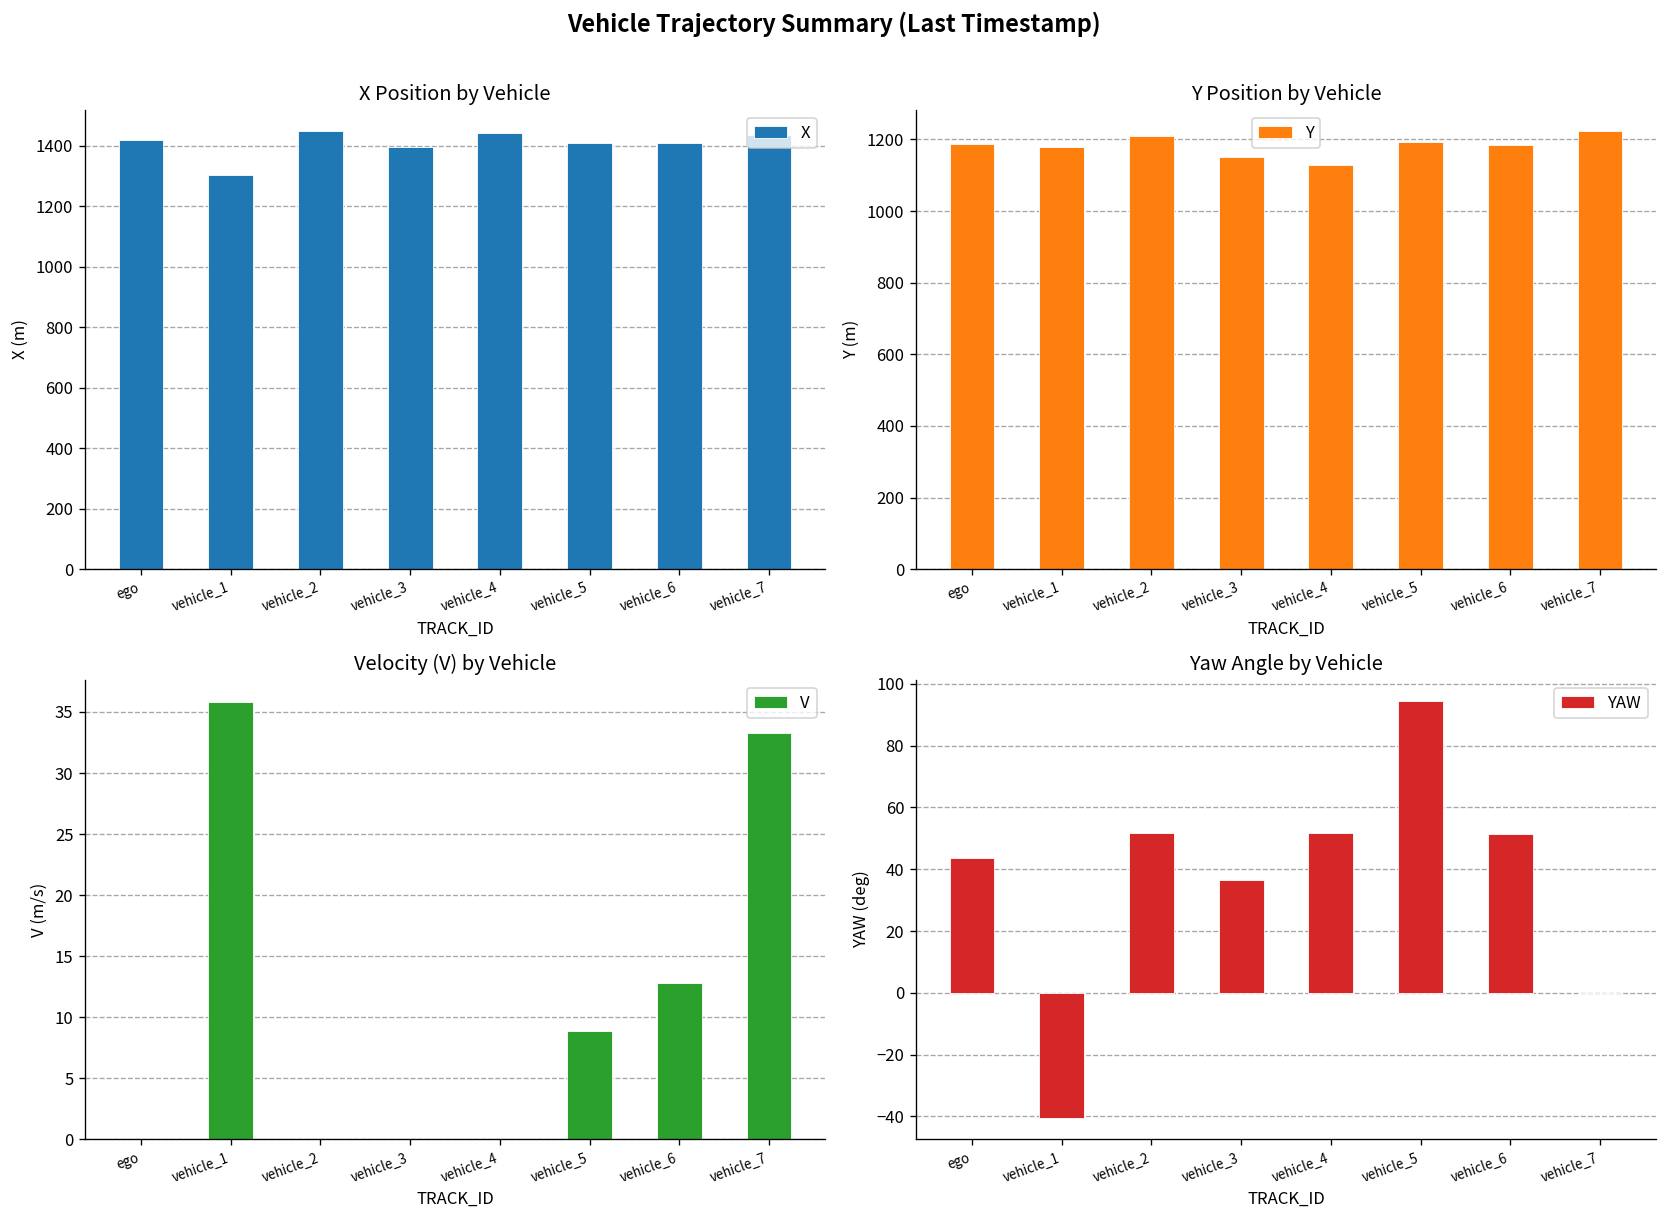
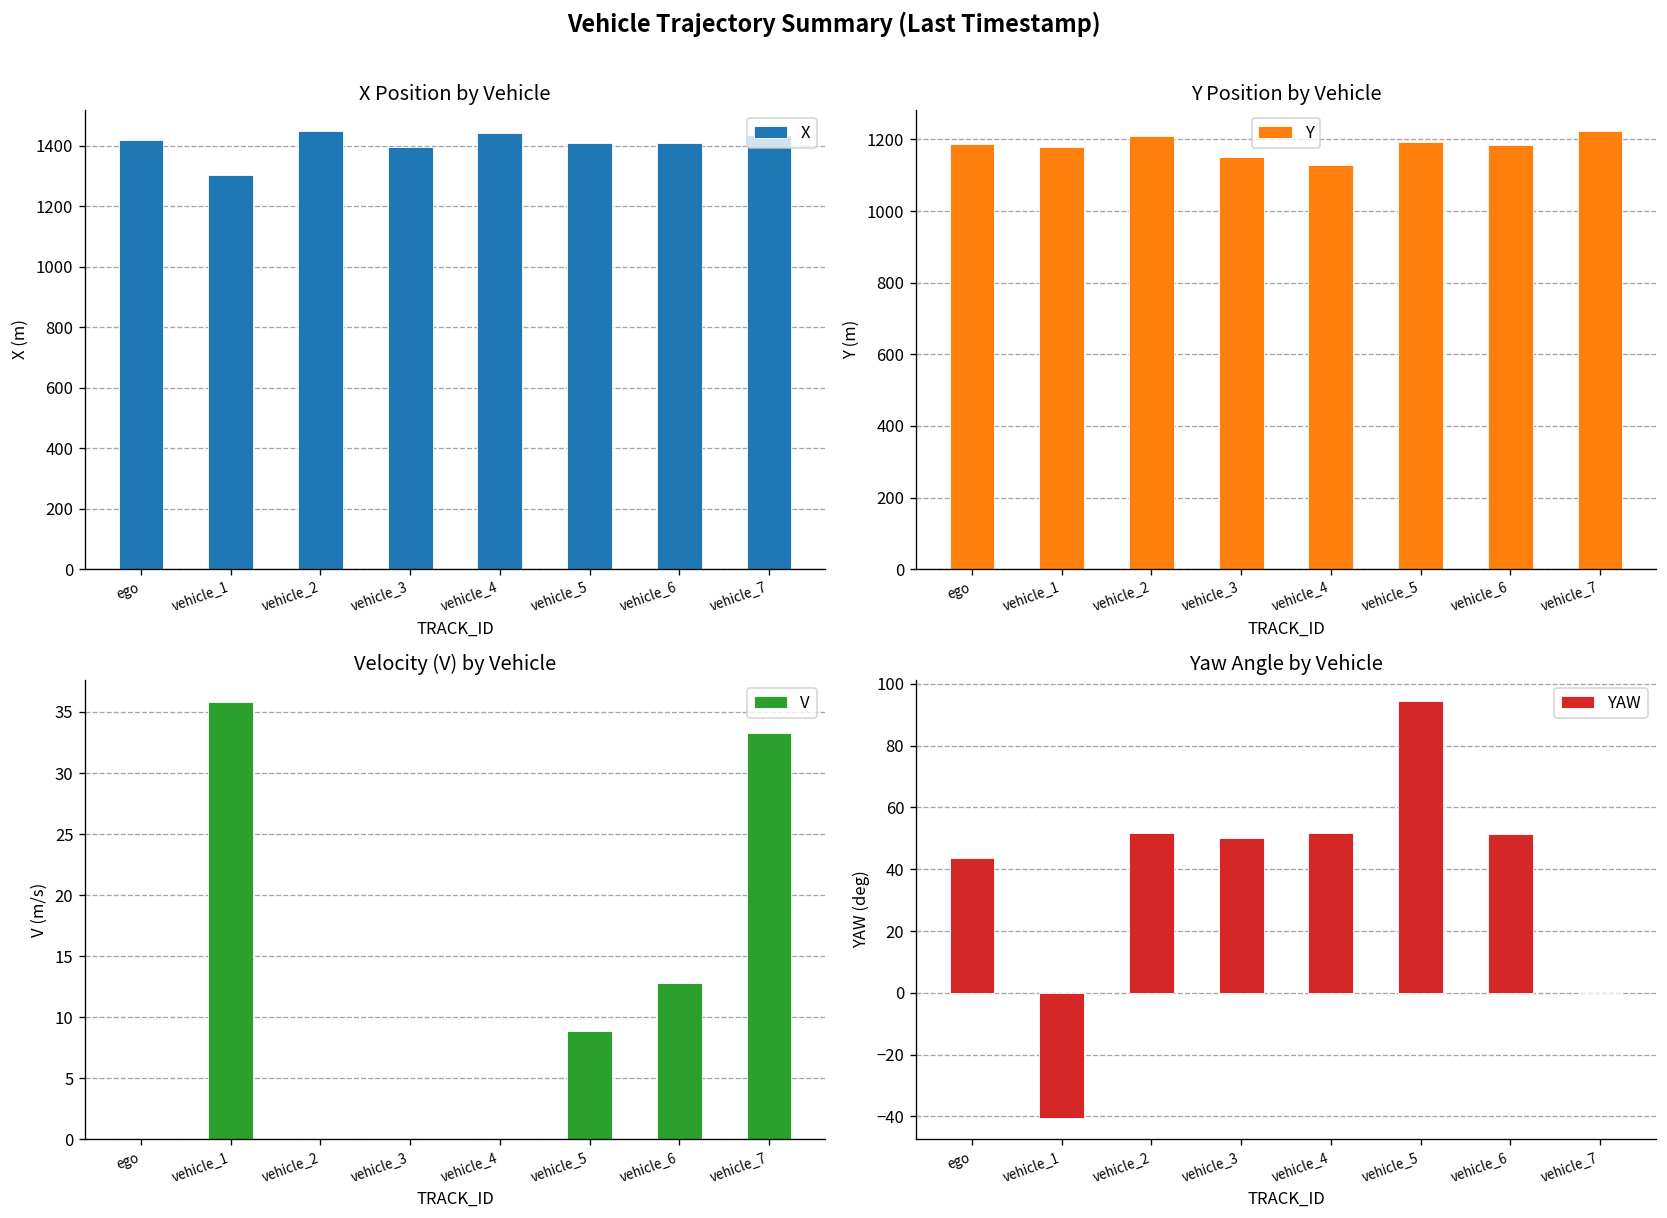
Yaw Angle by Vehicle, vehicle_3: 37 -> 50
